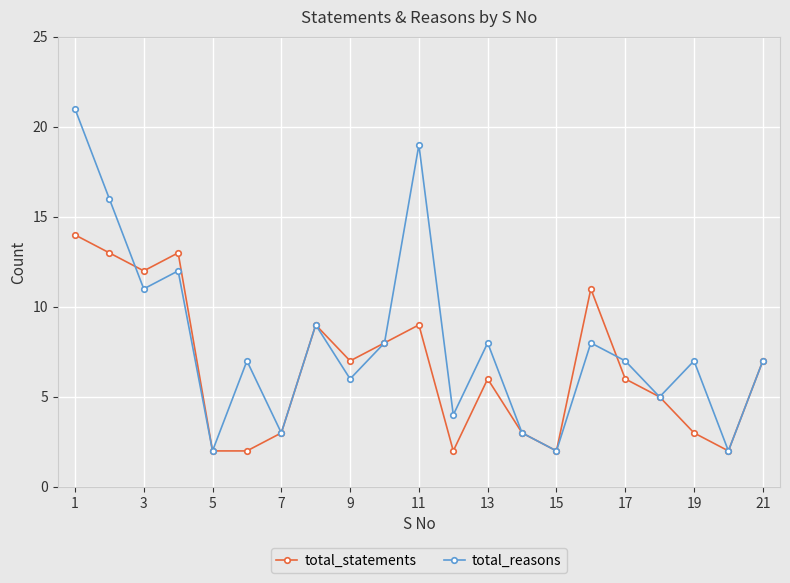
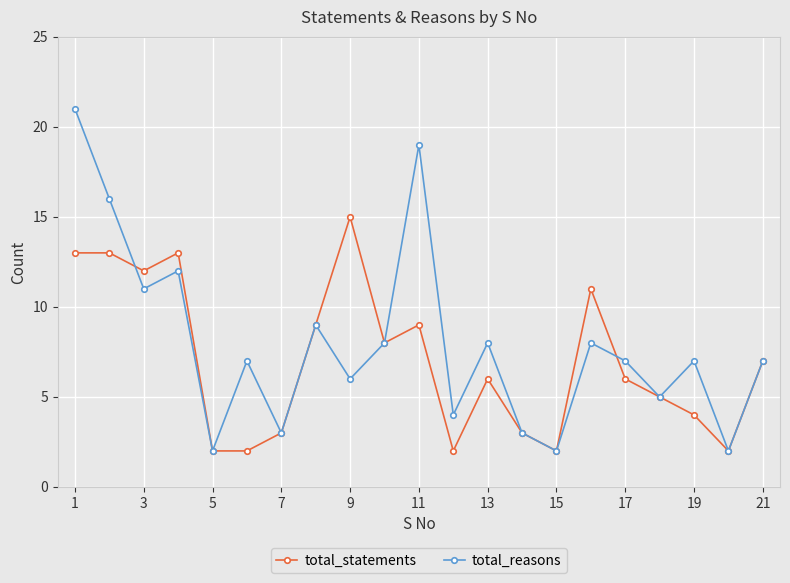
total_statements, 1: 14 -> 13
total_statements, 9: 7 -> 15
total_statements, 19: 3 -> 4
